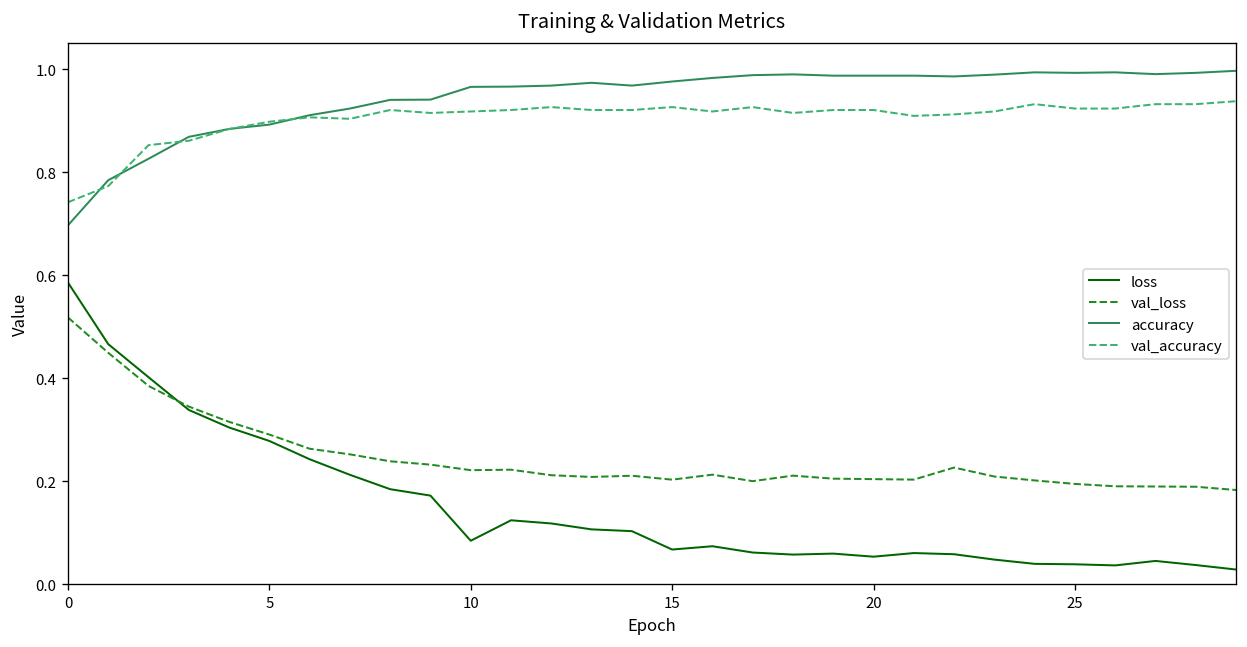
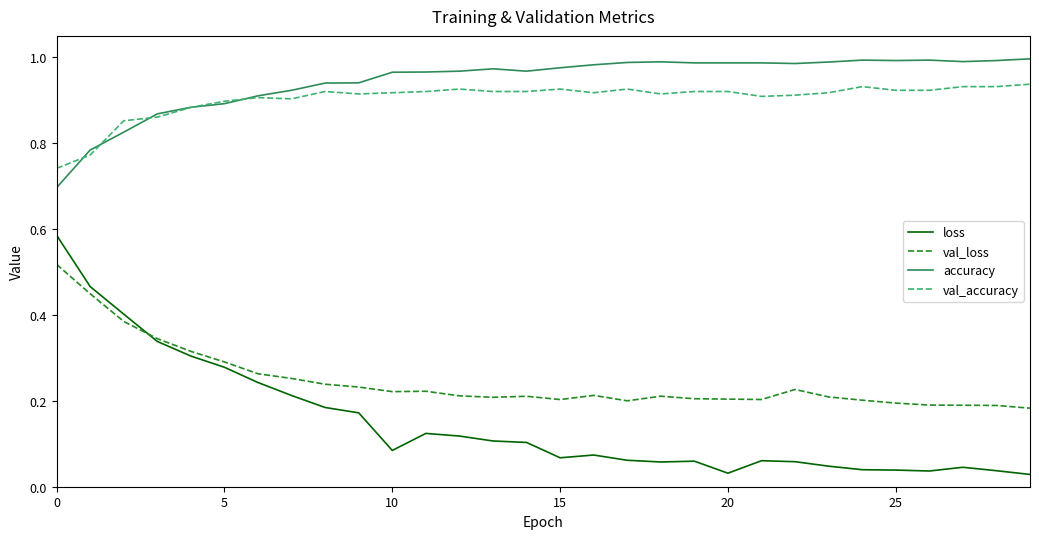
loss, 20: 0.05 -> 0.03
